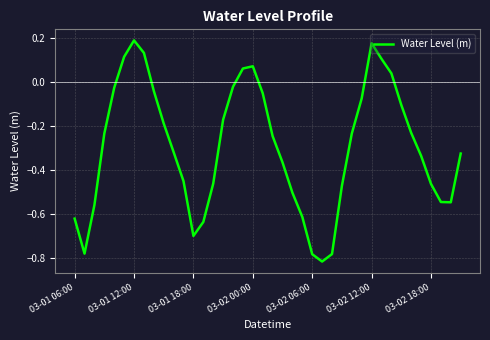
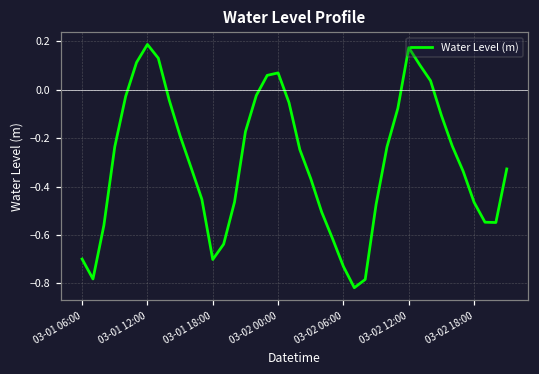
03-01 06:00: -0.62 -> -0.70
03-02 06:00: -0.78 -> -0.73
